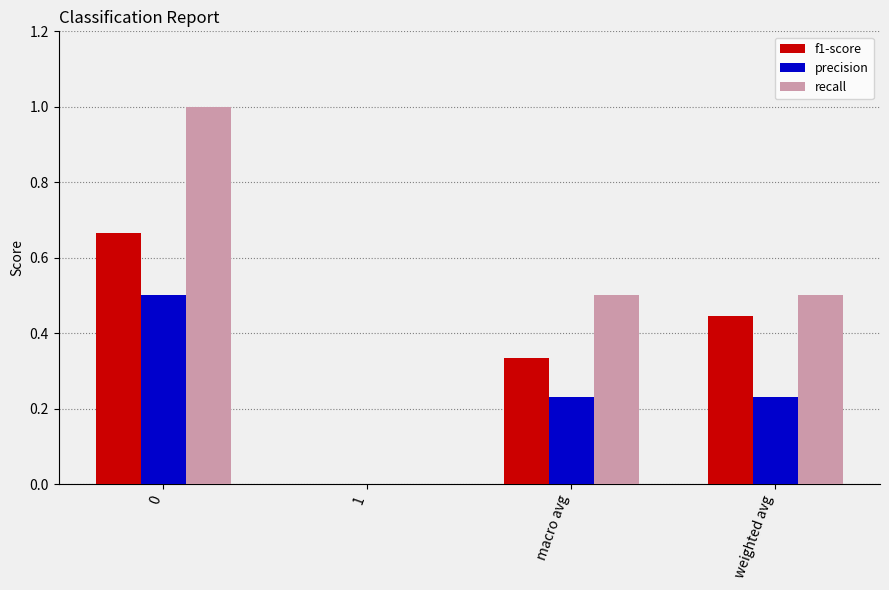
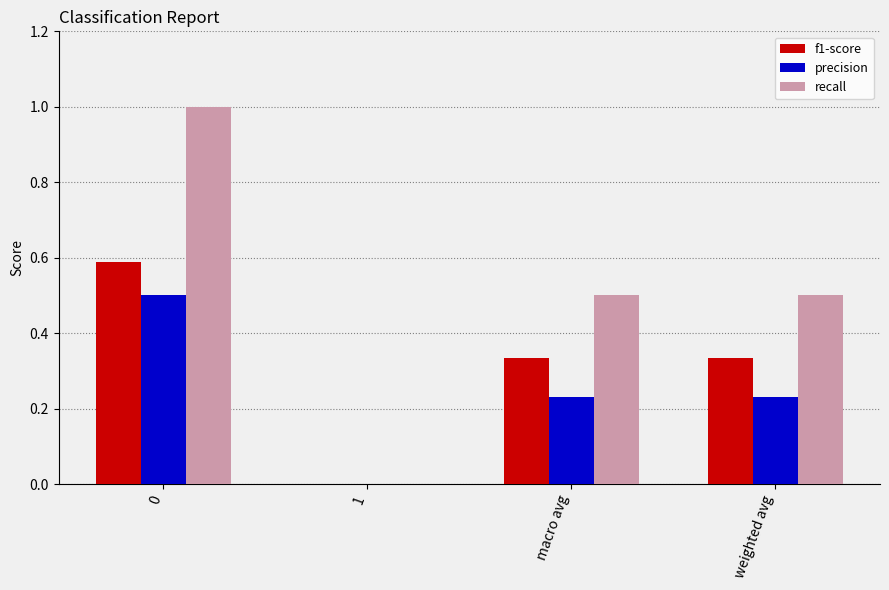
f1-score, 0: 0.67 -> 0.59
f1-score, weighted avg: 0.44 -> 0.33
